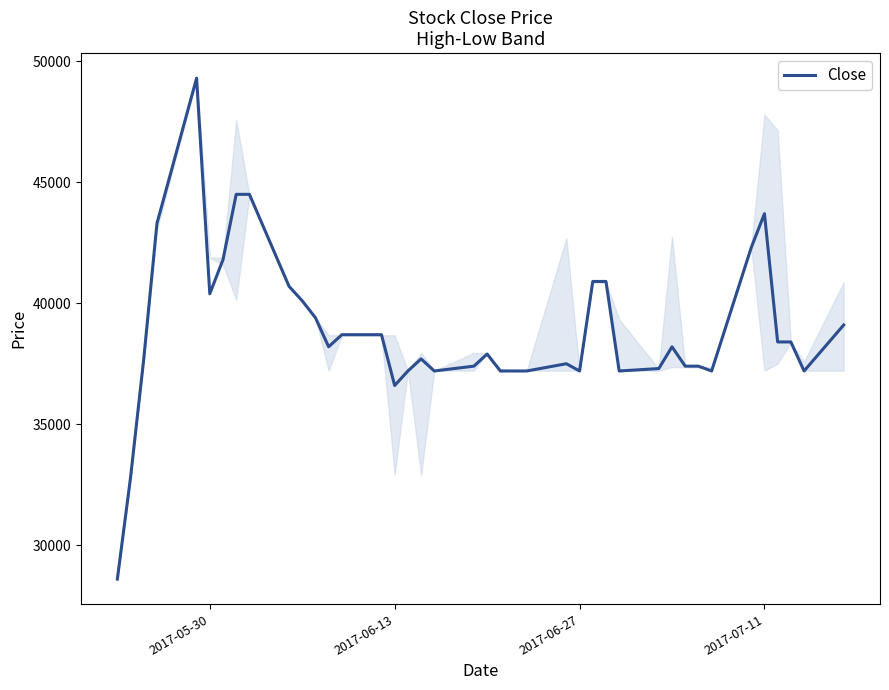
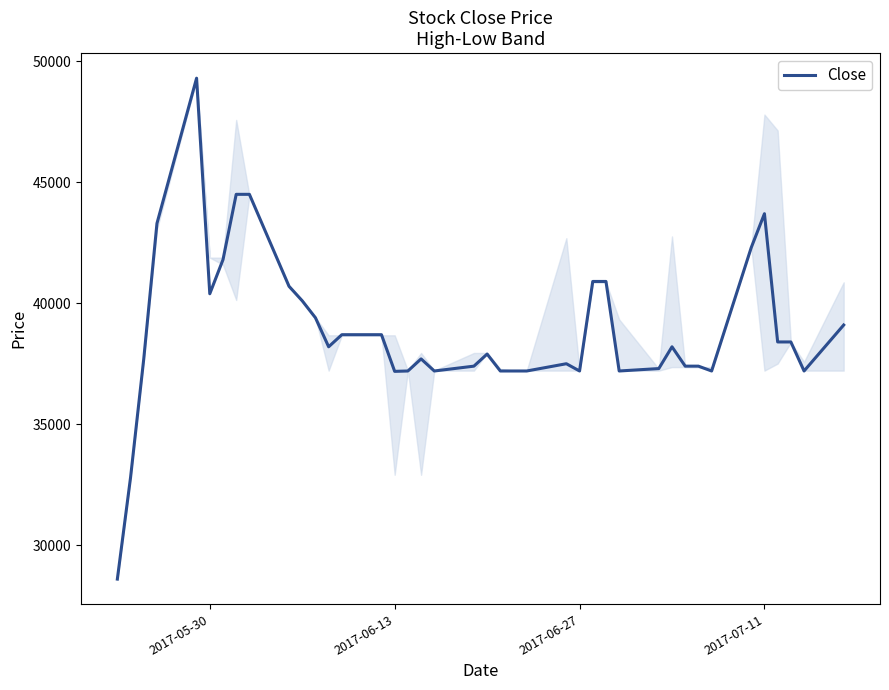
Close, 2017-06-13: 36600 -> 37200
